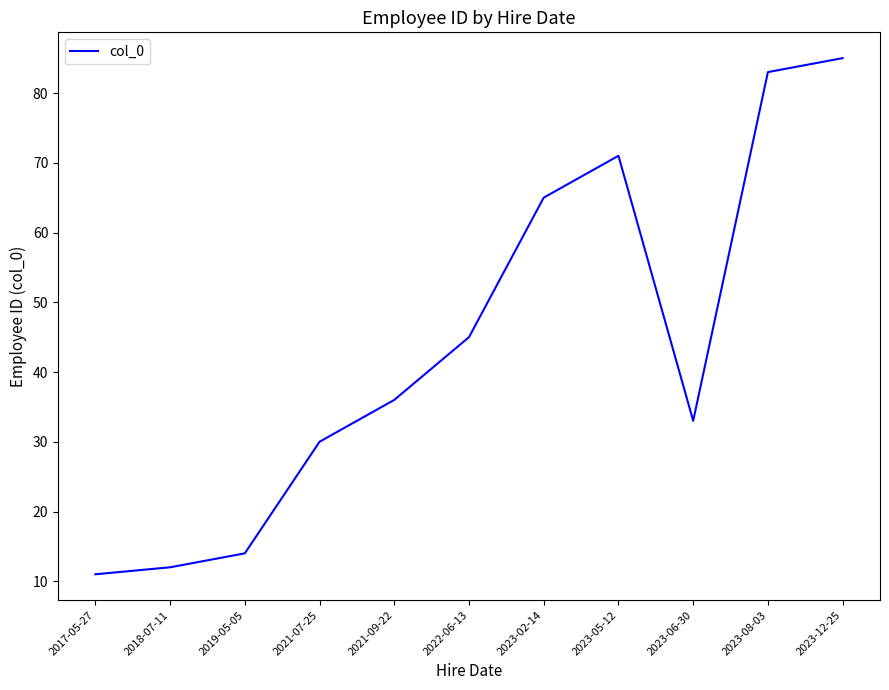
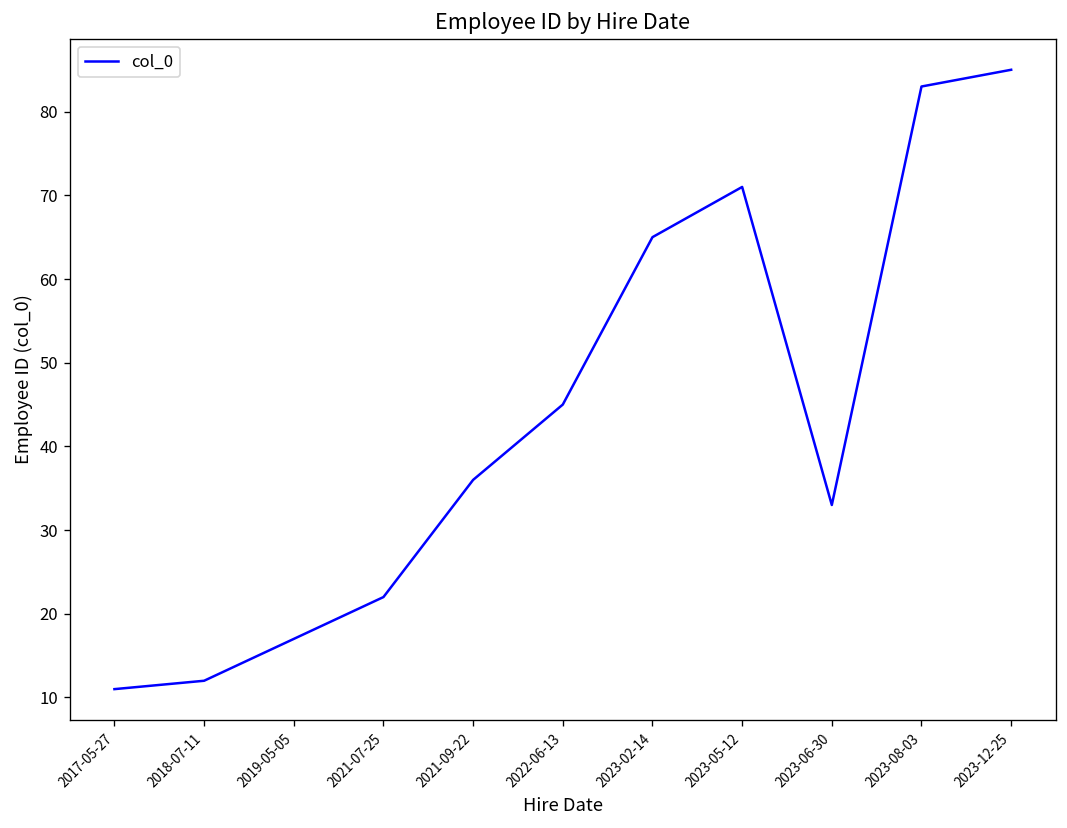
2019-05-05: 14 -> 17
2021-07-25: 30 -> 22
